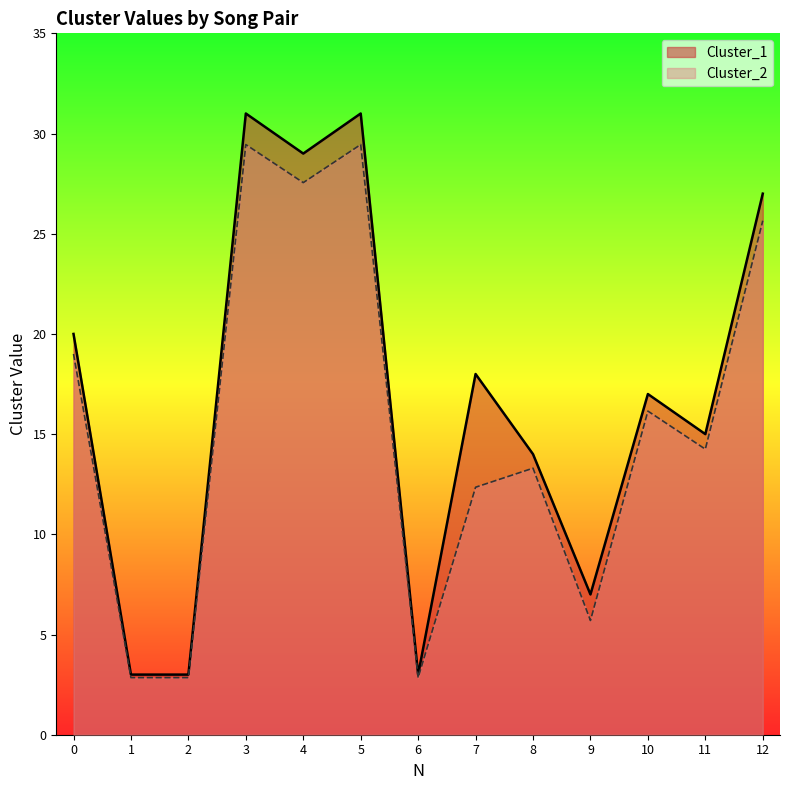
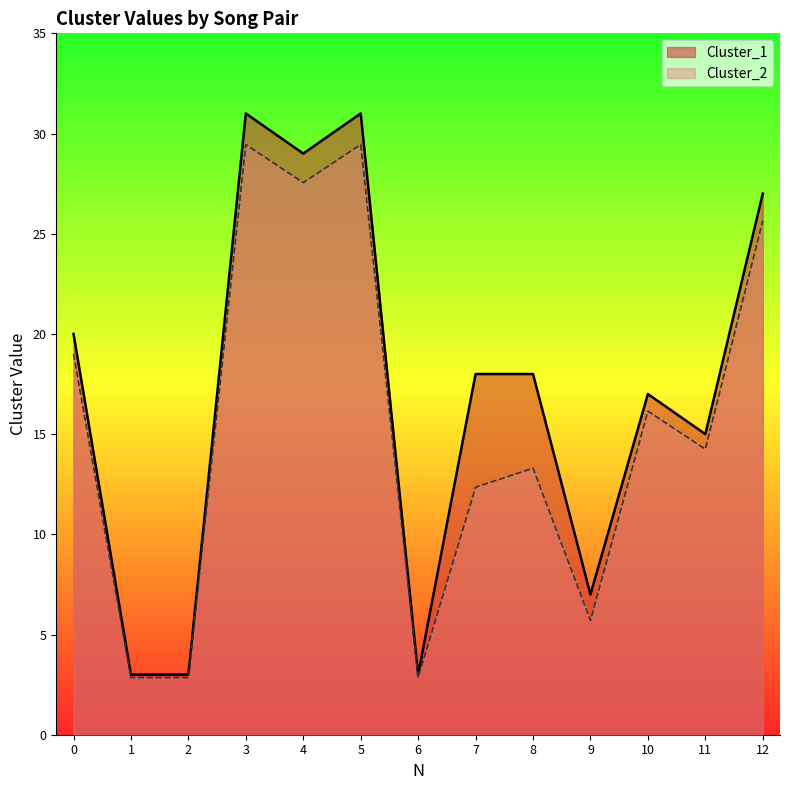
Cluster_1, 8: 14 -> 18
